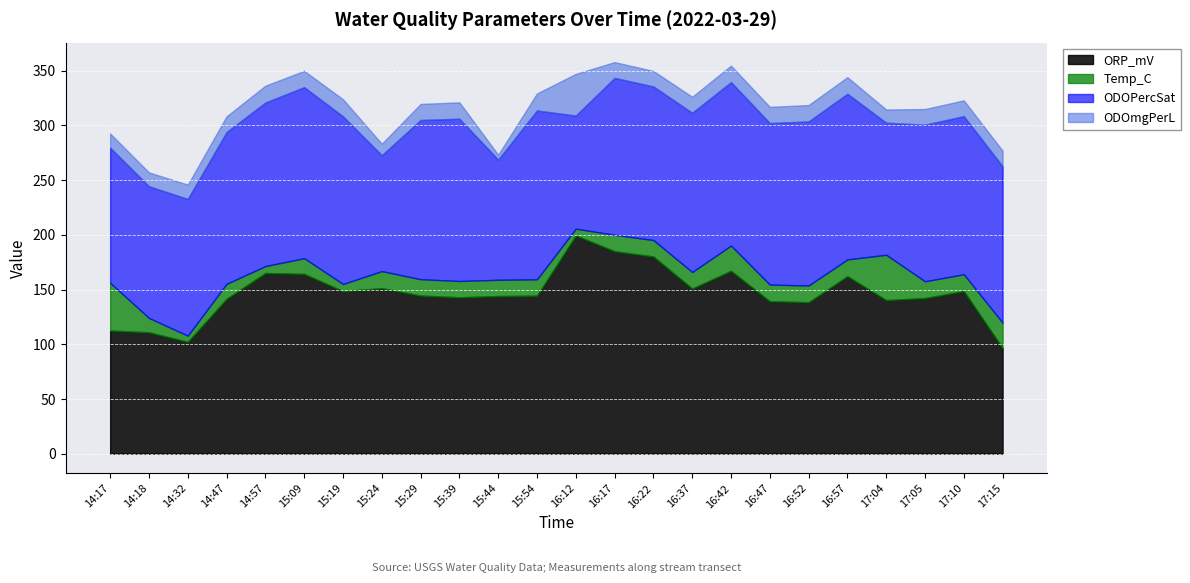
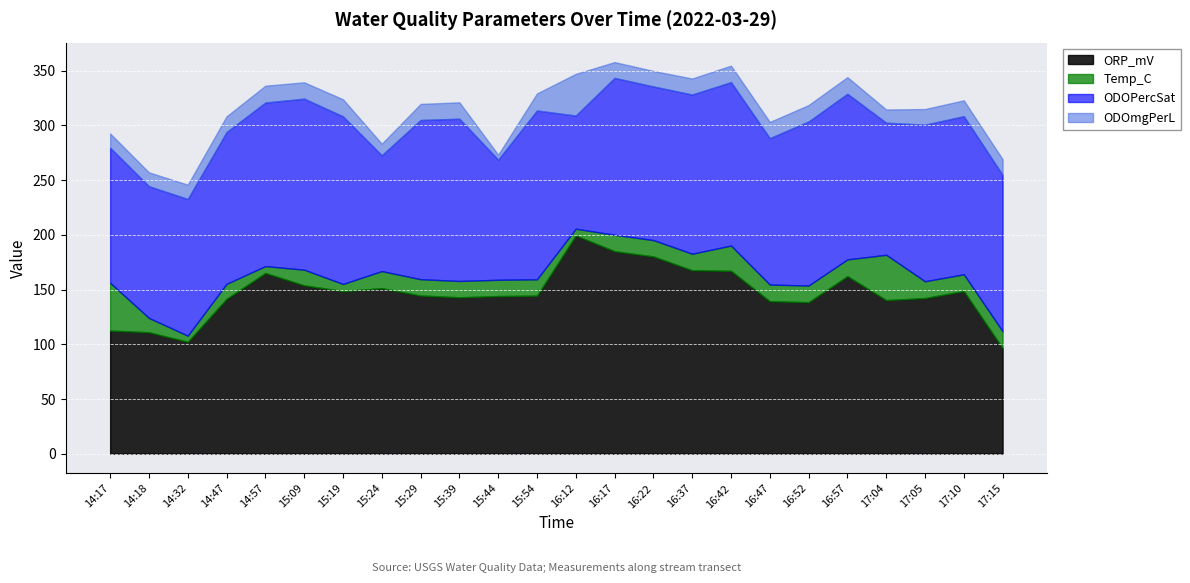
ORP_mV, 15:09: 164 -> 154
ORP_mV, 16:37: 151 -> 168
ODOPercSat, 16:47: 148 -> 134
Temp_C, 17:15: 23 -> 15
